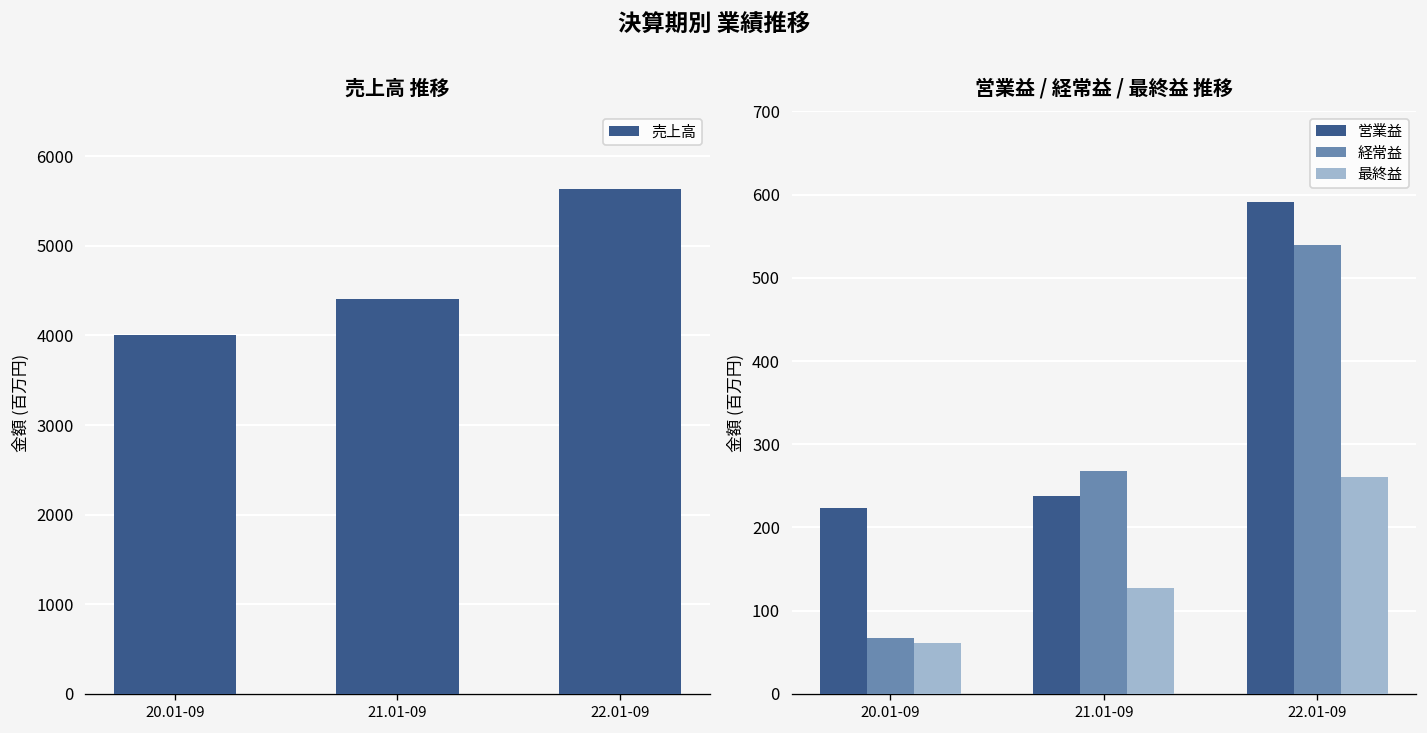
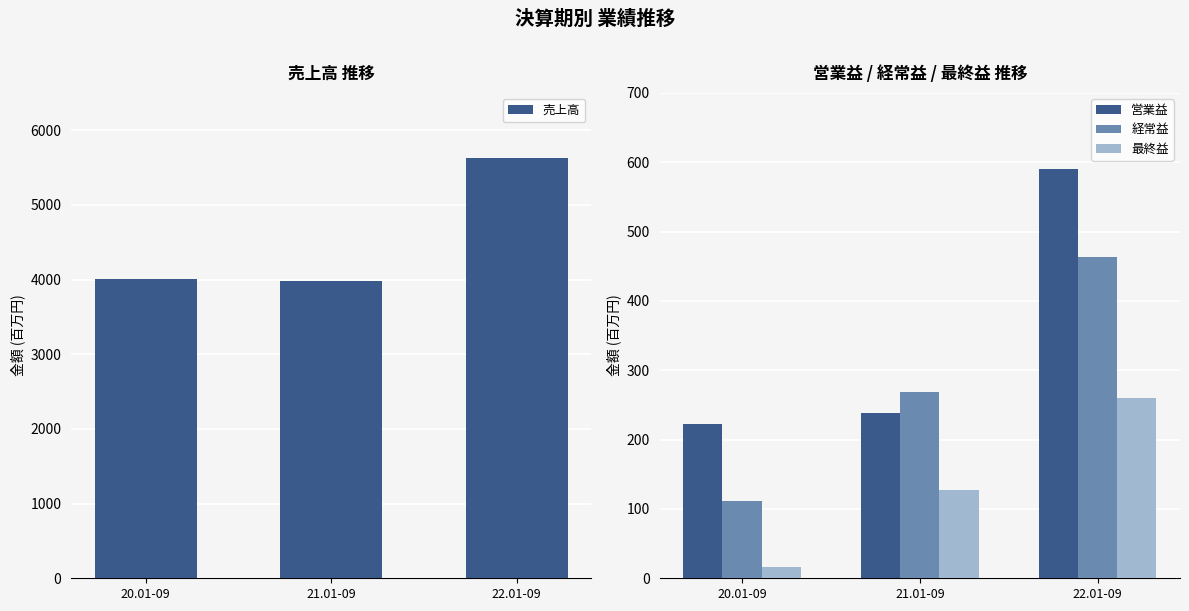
売上高 推移, 21.01-09: 4400 -> 4000
営業益 / 経常益 / 最終益 推移, 経常益, 20.01-09: 70 -> 110
営業益 / 経常益 / 最終益 推移, 最終益, 20.01-09: 60 -> 20
営業益 / 経常益 / 最終益 推移, 経常益, 22.01-09: 540 -> 460
